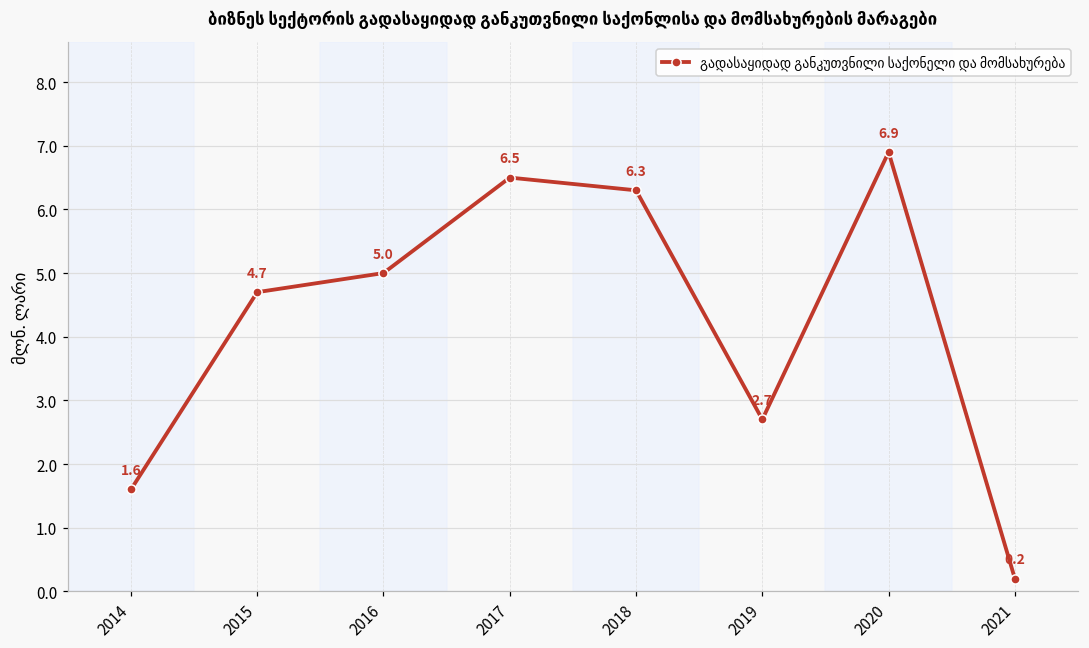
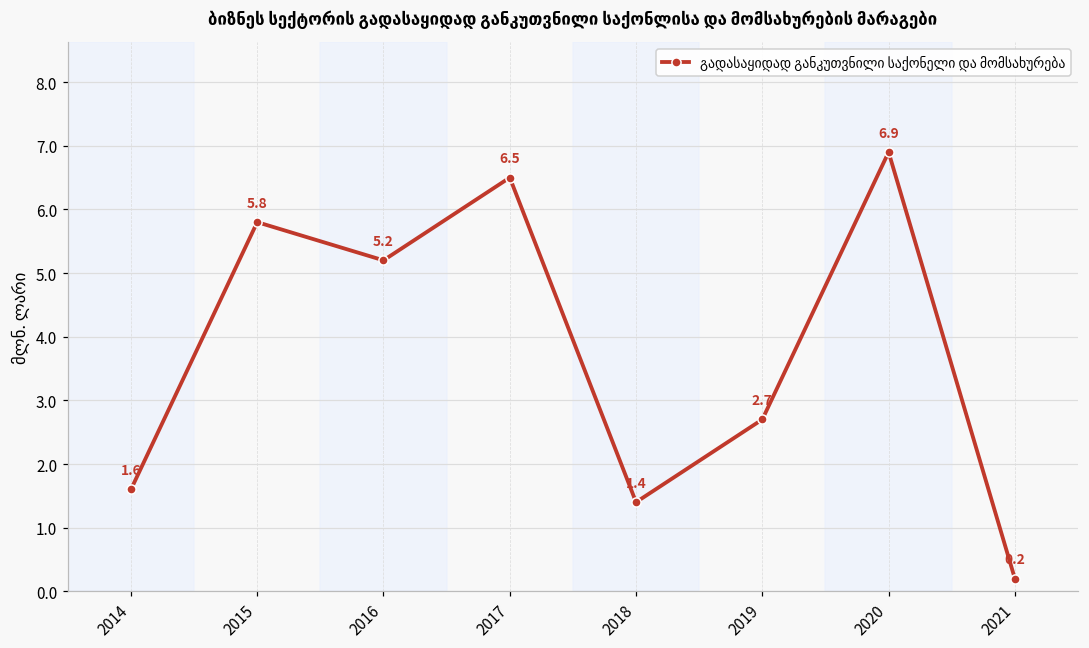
2015: 4.7 -> 5.8
2016: 5.0 -> 5.2
2018: 6.3 -> 1.4
